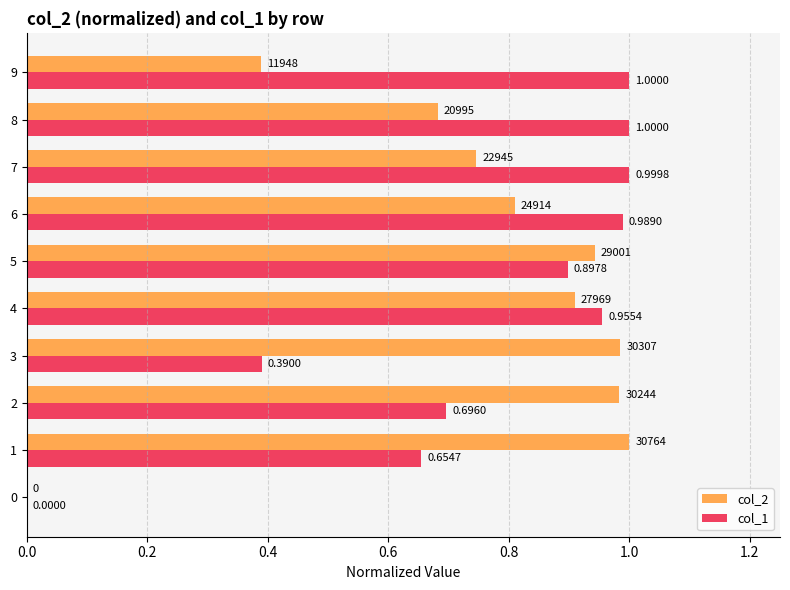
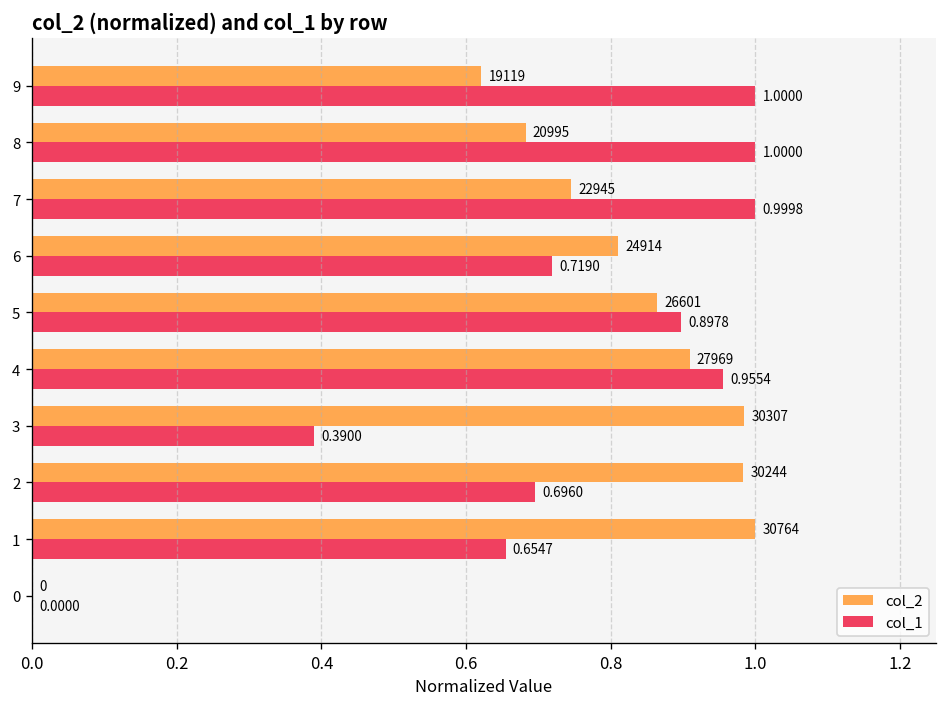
col_2, 9: 11948 -> 19119
col_1, 6: 0.9890 -> 0.7190
col_2, 5: 29001 -> 26601
